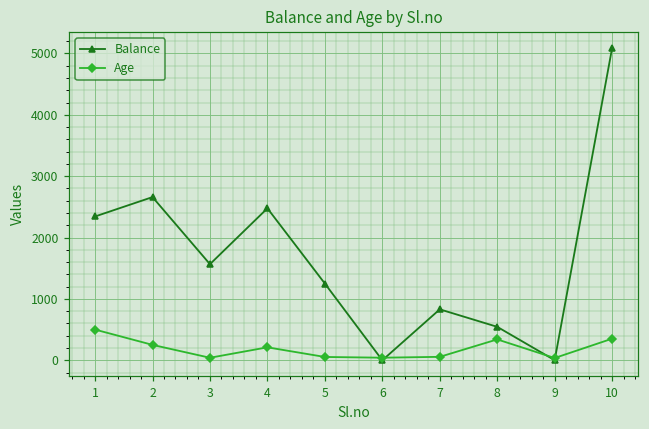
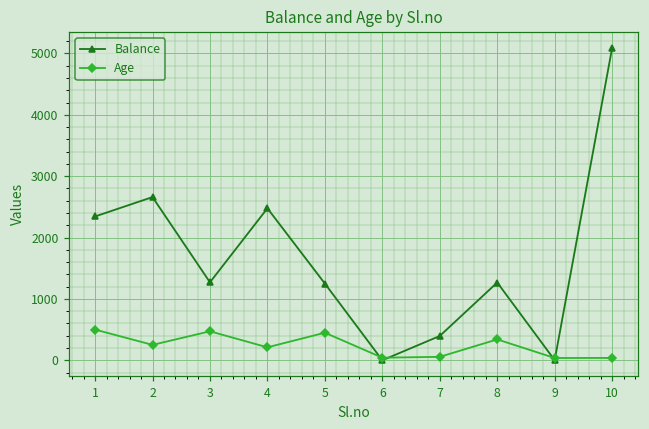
Balance, 3: 1600 -> 1300
Age, 3: 0 -> 500
Age, 5: 100 -> 400
Balance, 7: 800 -> 400
Balance, 8: 500 -> 1300
Age, 10: 400 -> 0
